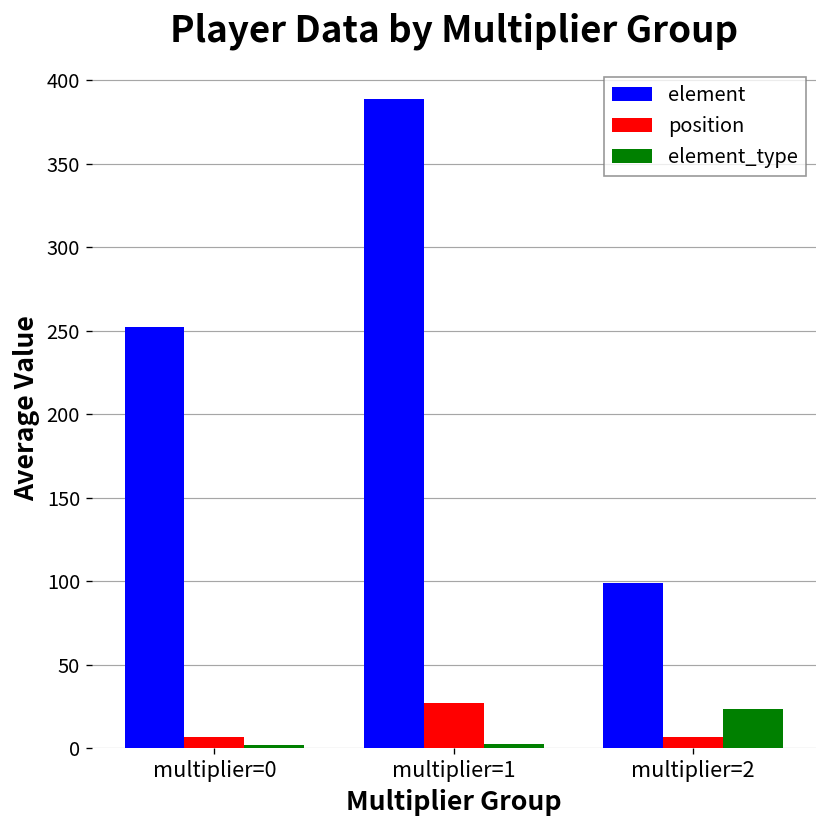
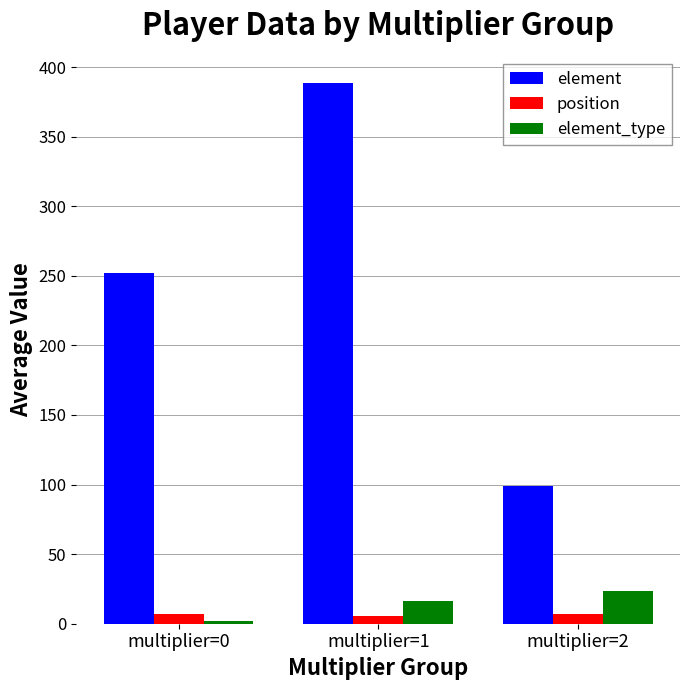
position, multiplier=1: 27 -> 6
element_type, multiplier=1: 3 -> 16
